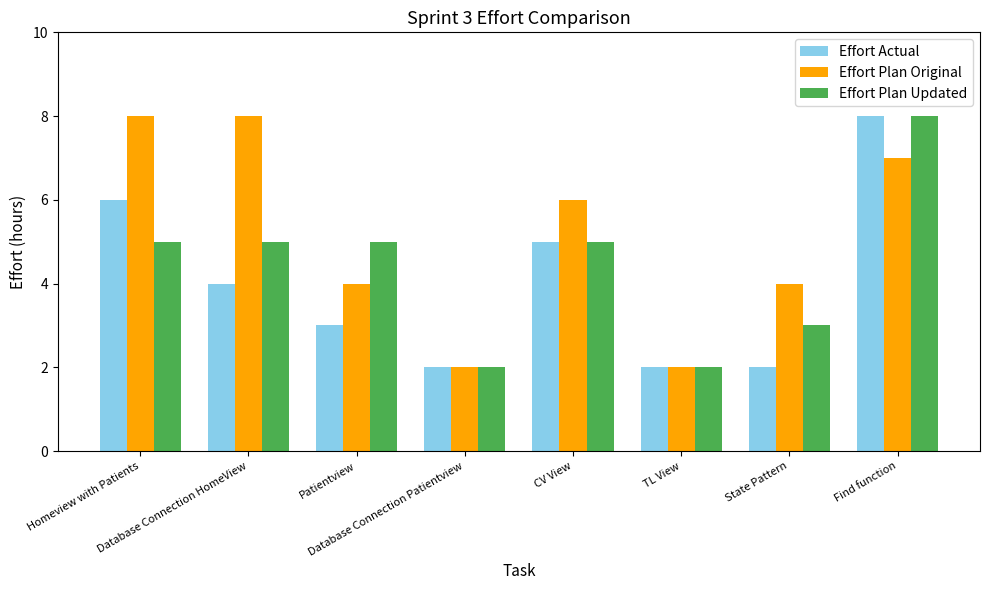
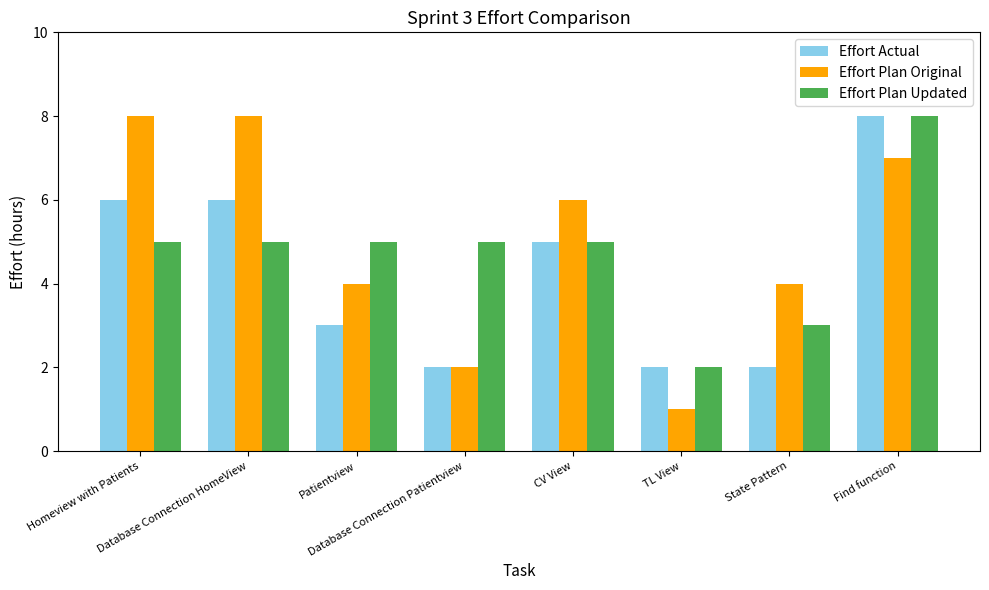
Effort Actual, Database Connection HomeView: 4 -> 6
Effort Plan Updated, Database Connection Patientview: 2 -> 5
Effort Plan Original, TL View: 2 -> 1
